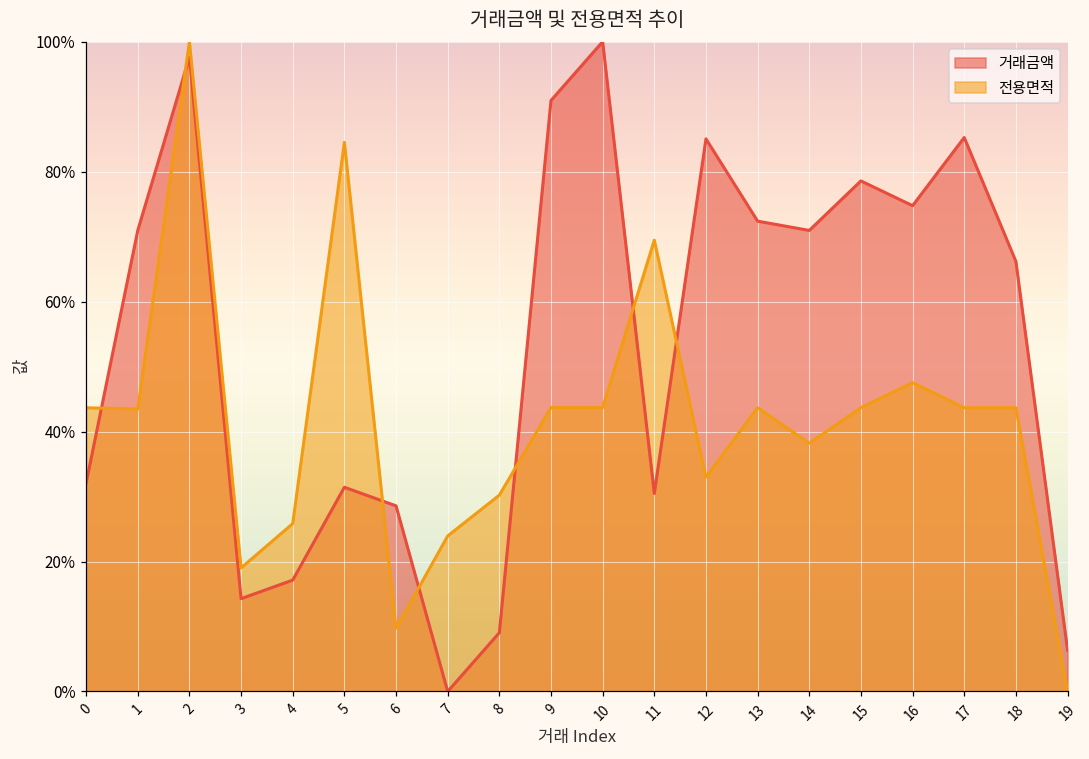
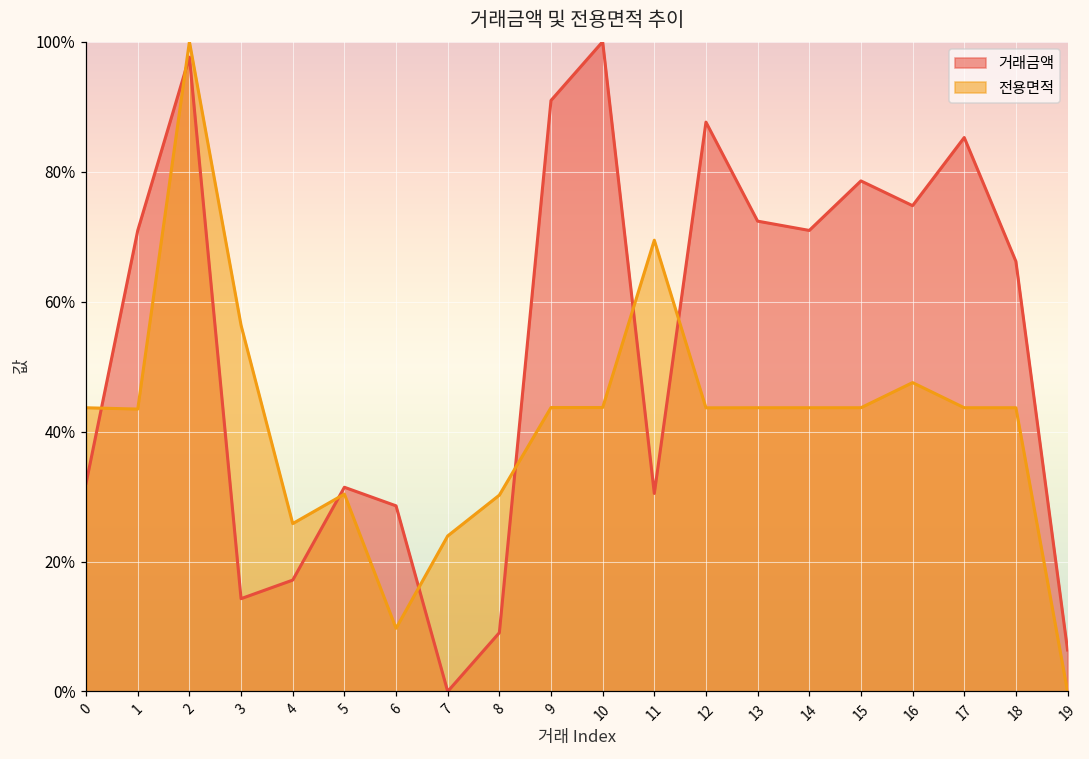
전용면적, 3: 19% -> 56%
전용면적, 5: 85% -> 30%
거래금액, 12: 85% -> 88%
전용면적, 12: 33% -> 44%
전용면적, 14: 38% -> 44%
